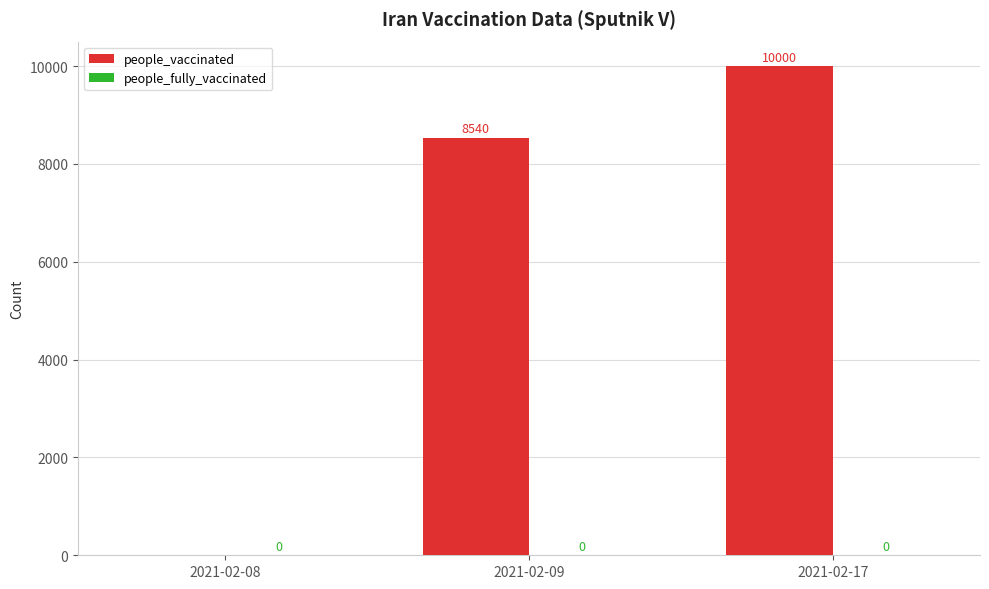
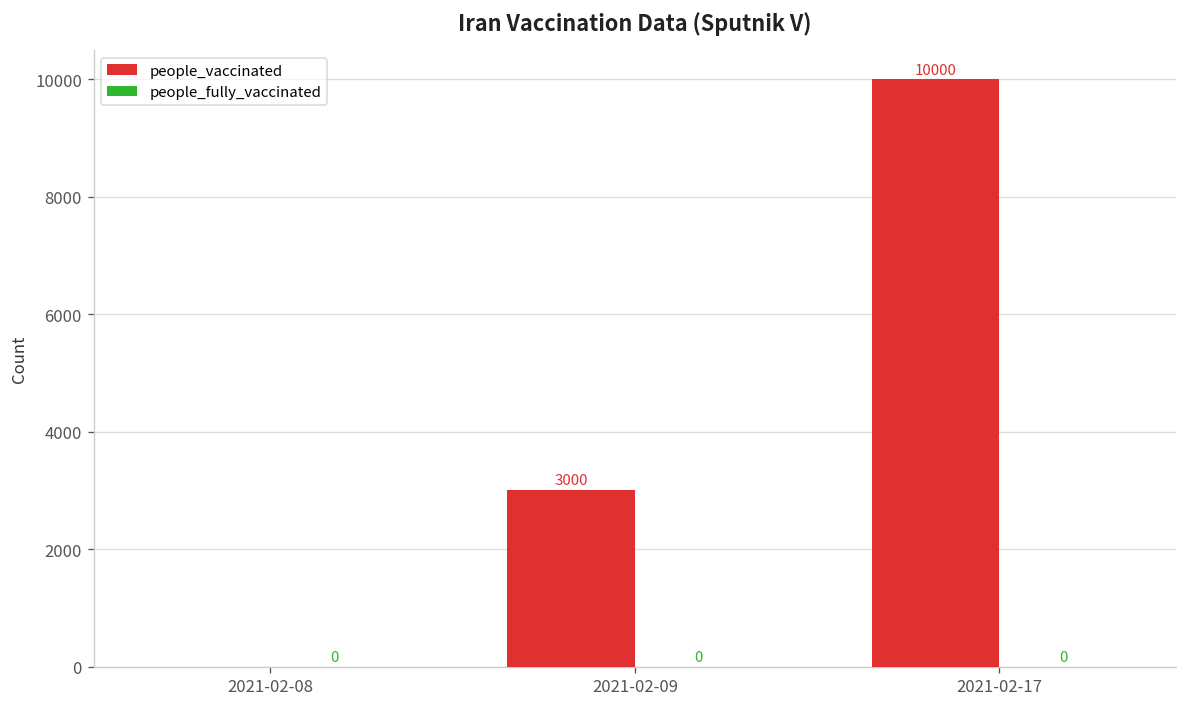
people_vaccinated, 2021-02-09: 8540 -> 3000
